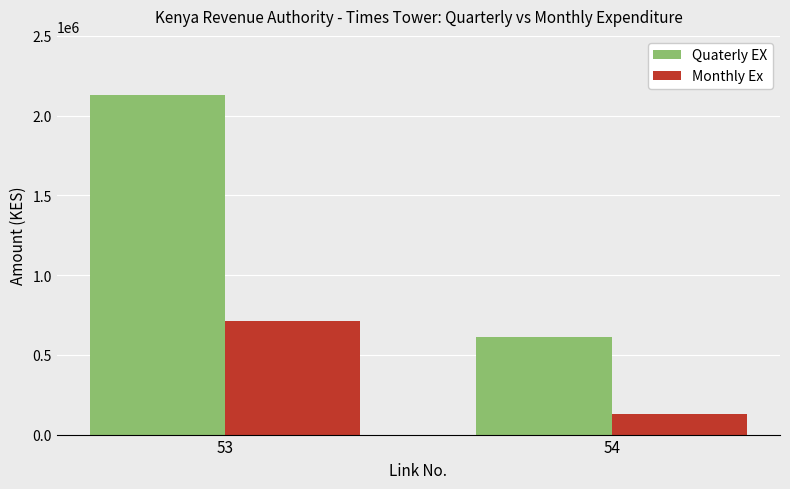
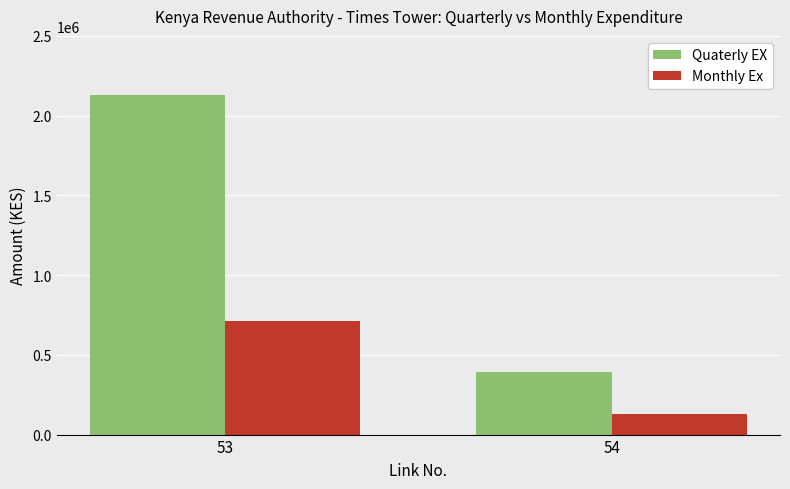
Quaterly EX, 54: 610000 -> 390000
